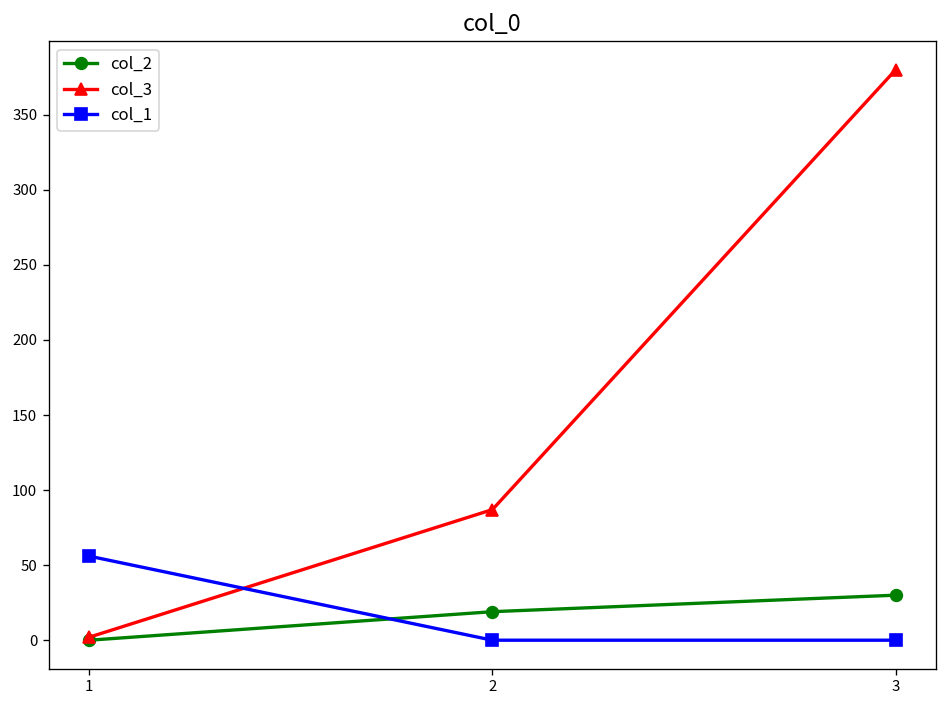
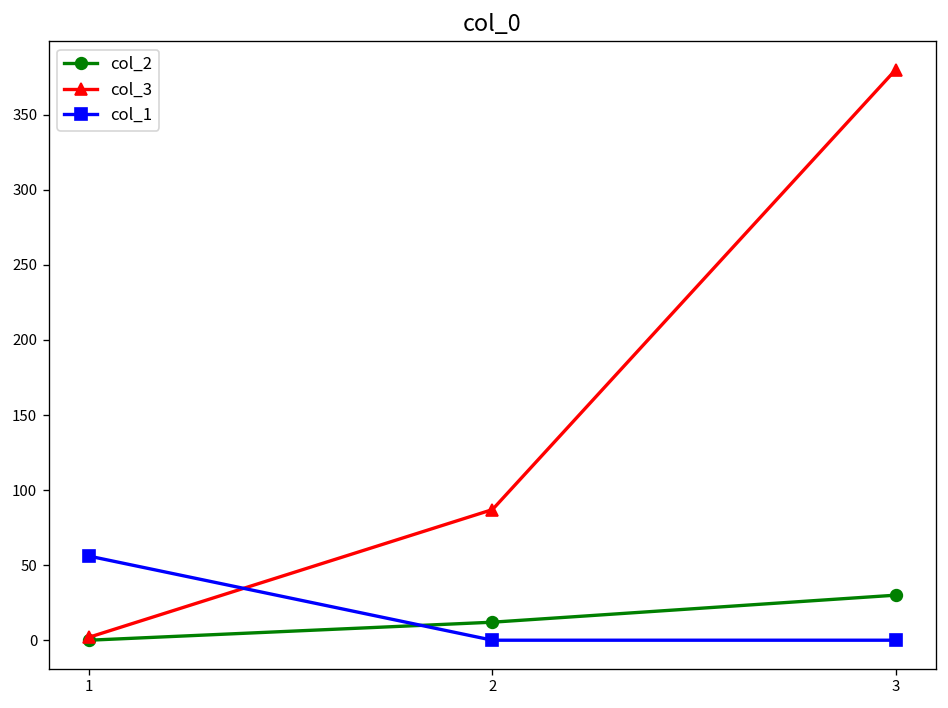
col_2, 2: 19 -> 12
